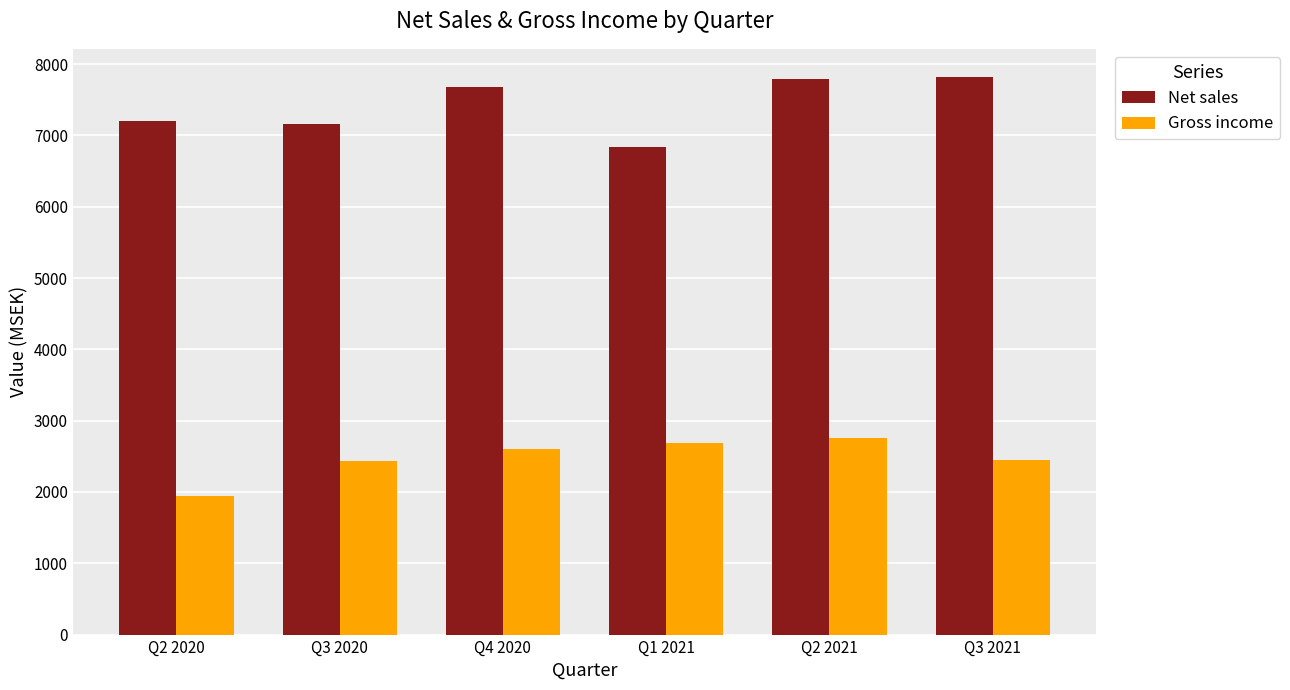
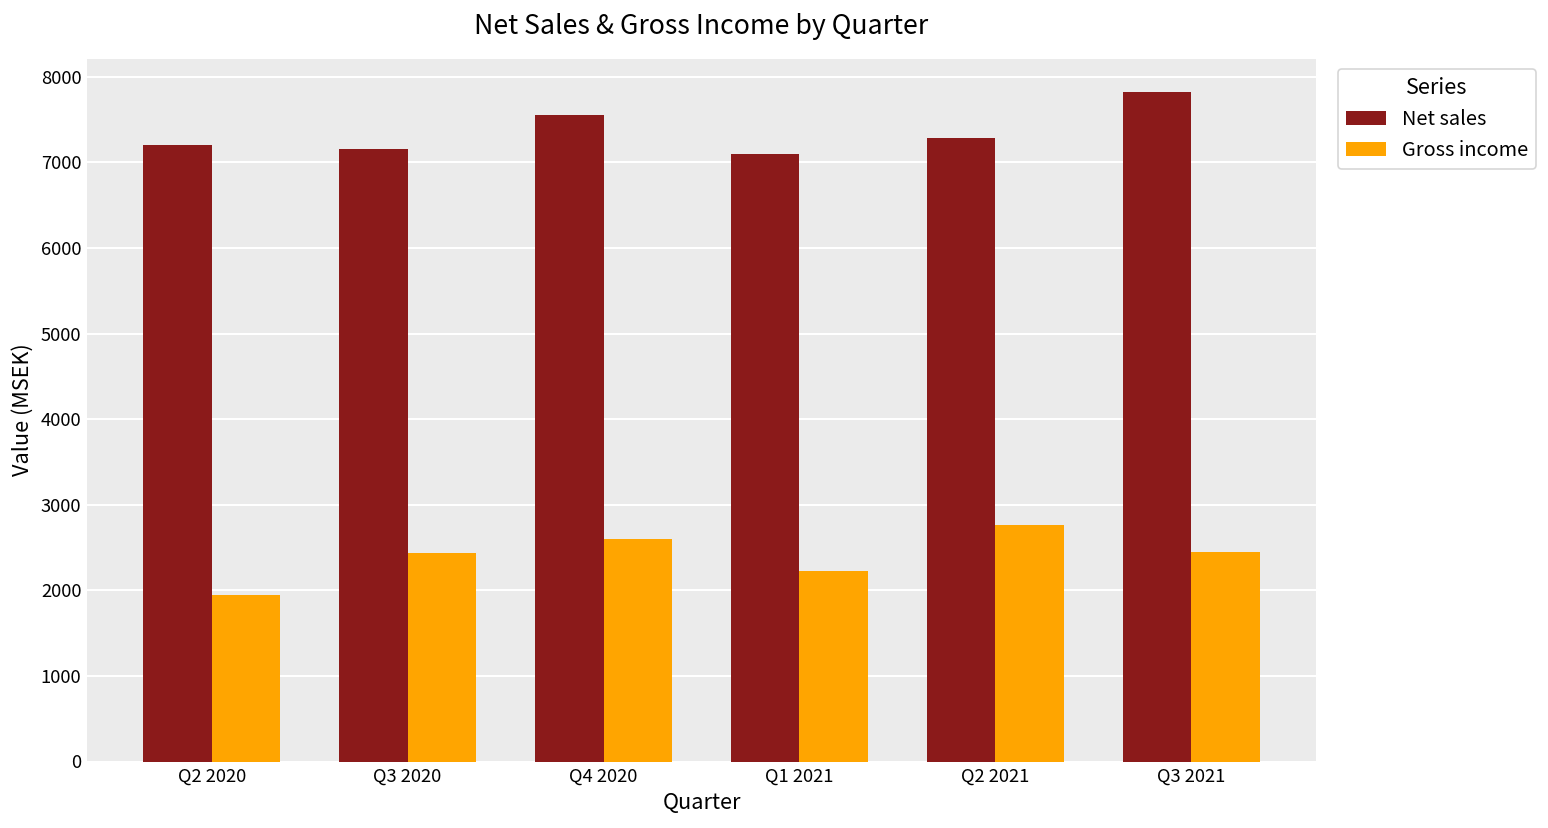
Net sales, Q4 2020: 7700 -> 7600
Net sales, Q1 2021: 6800 -> 7100
Gross income, Q1 2021: 2700 -> 2200
Net sales, Q2 2021: 7800 -> 7300
